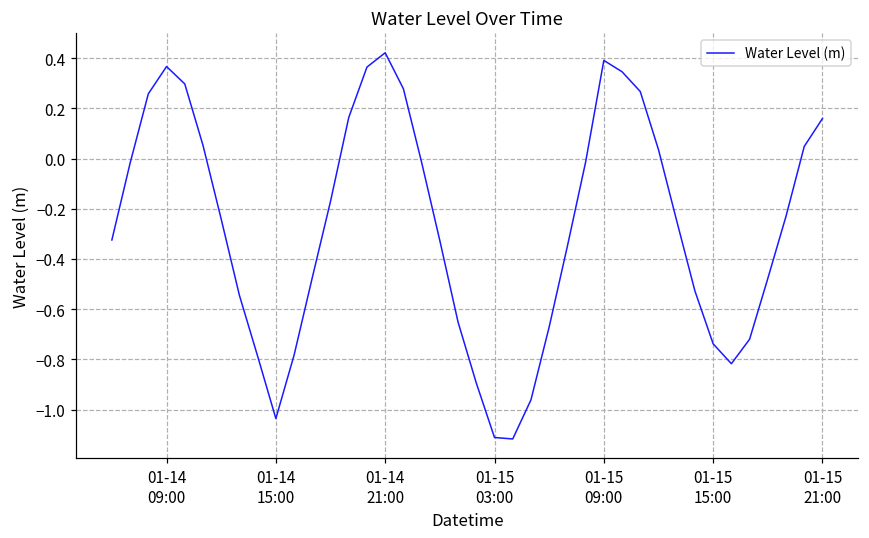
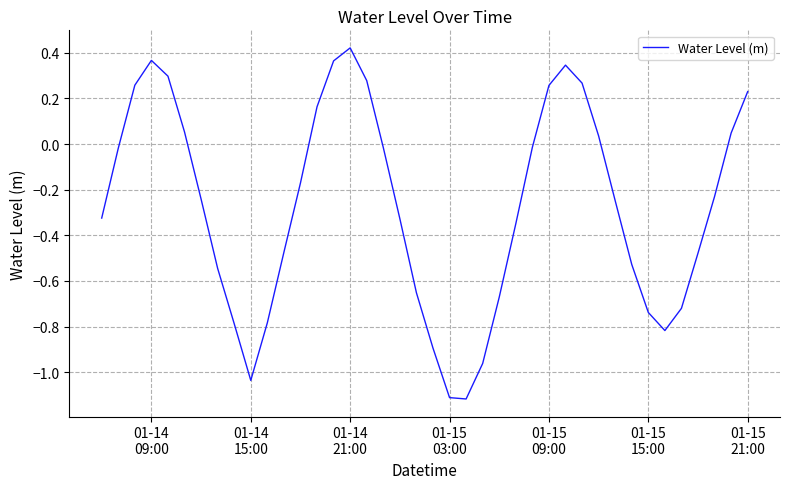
01-15 09:00: 0.39 -> 0.26
01-15 21:00: 0.16 -> 0.23
